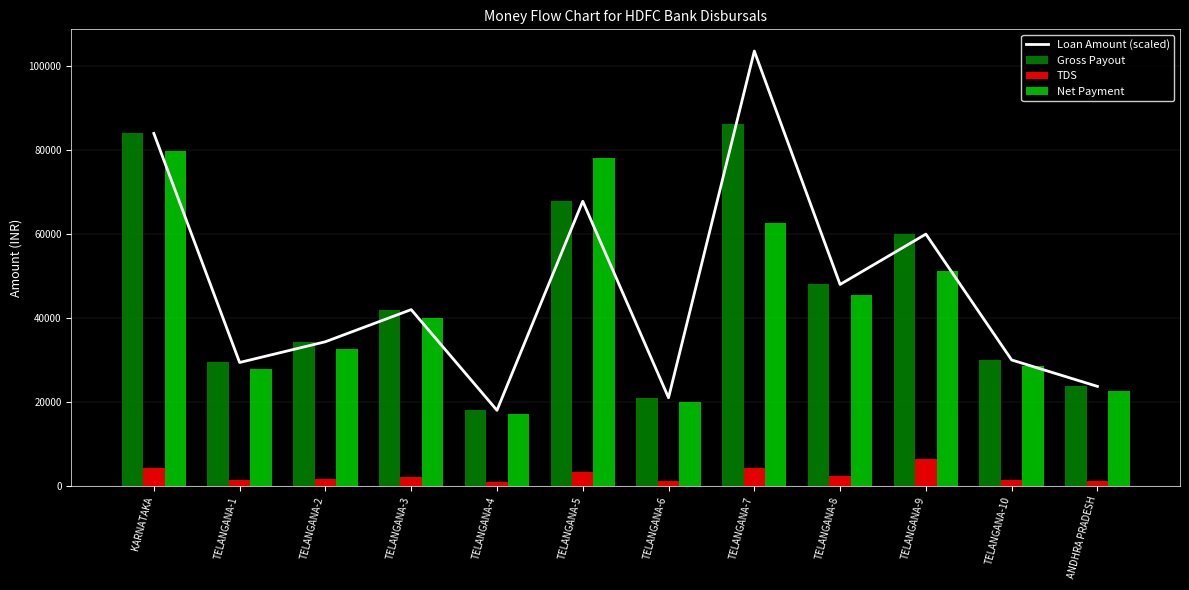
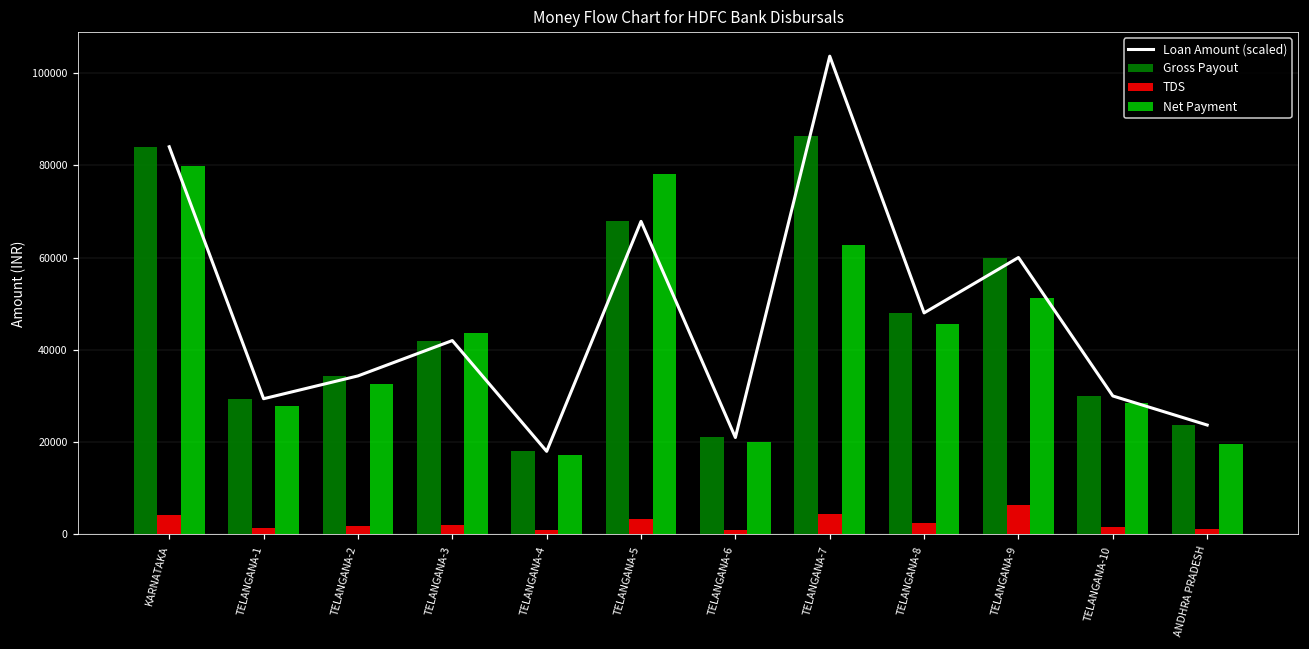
Net Payment, TELANGANA-3: 40000 -> 44000
Net Payment, ANDHRA PRADESH: 23000 -> 20000
